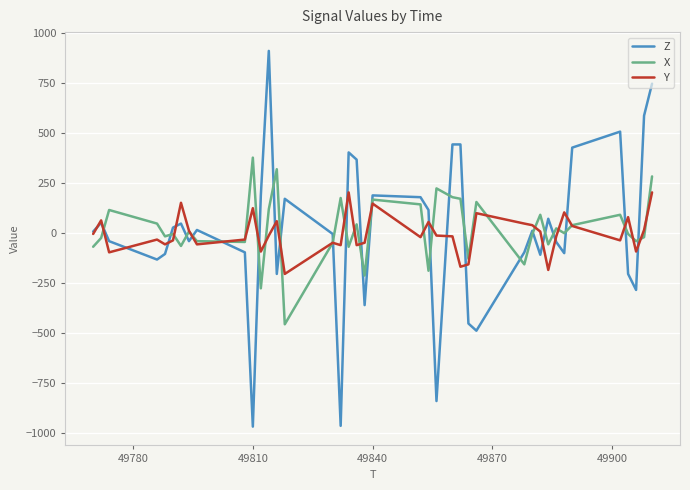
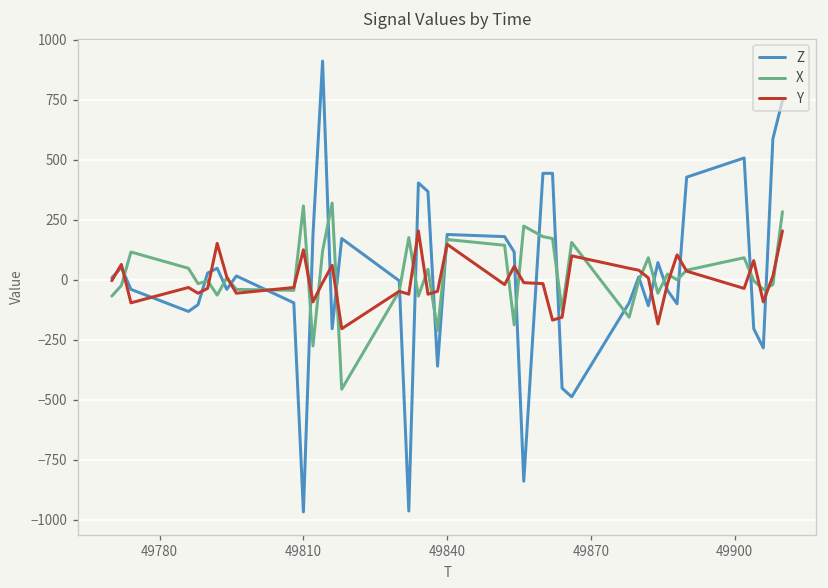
X, 49810: 380 -> 310
